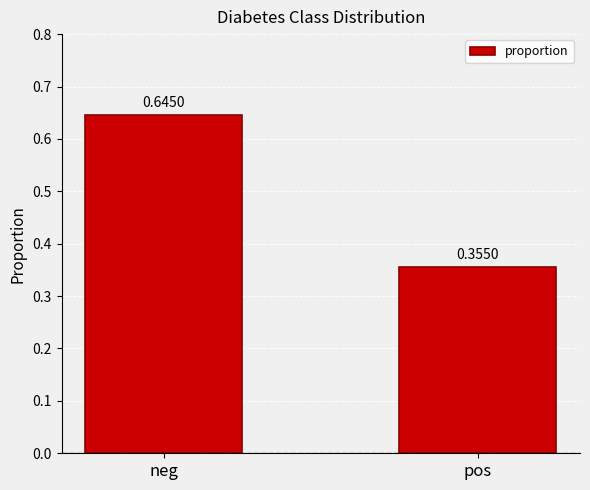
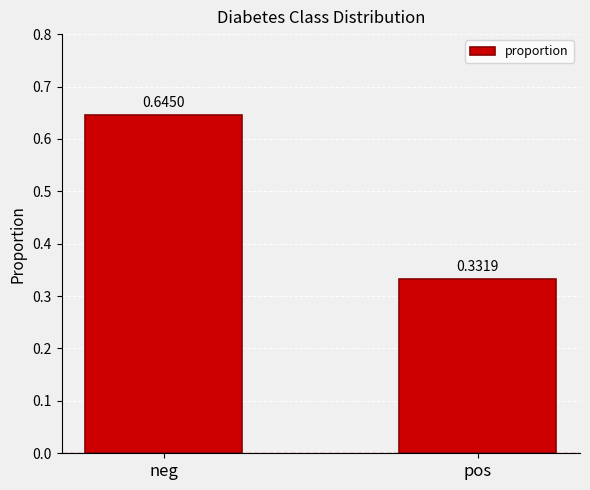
pos: 0.3550 -> 0.3319
